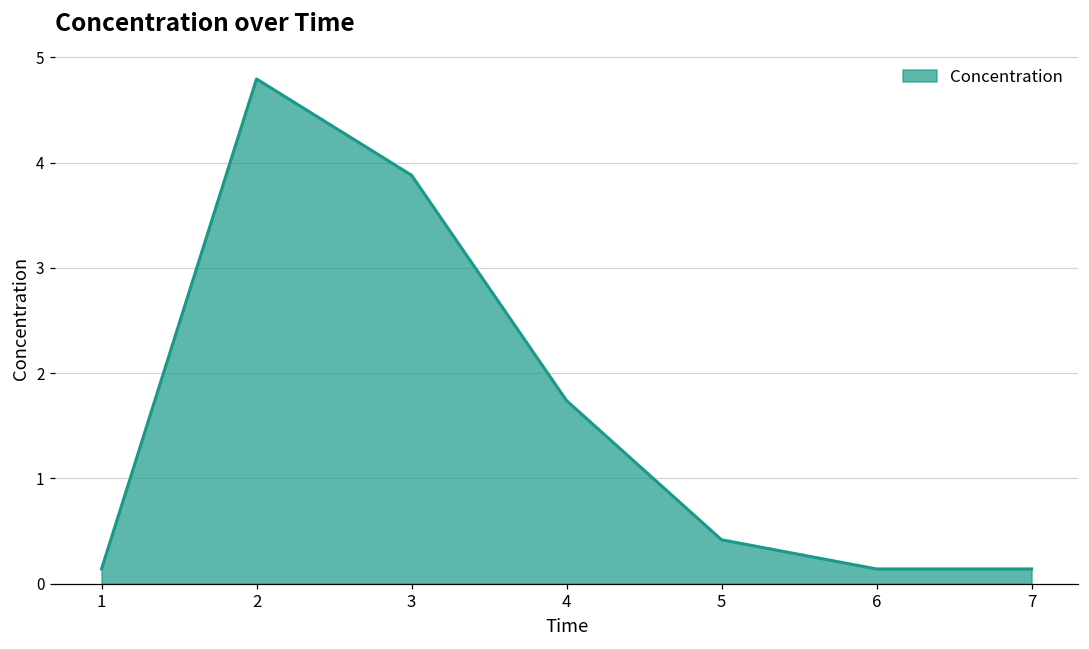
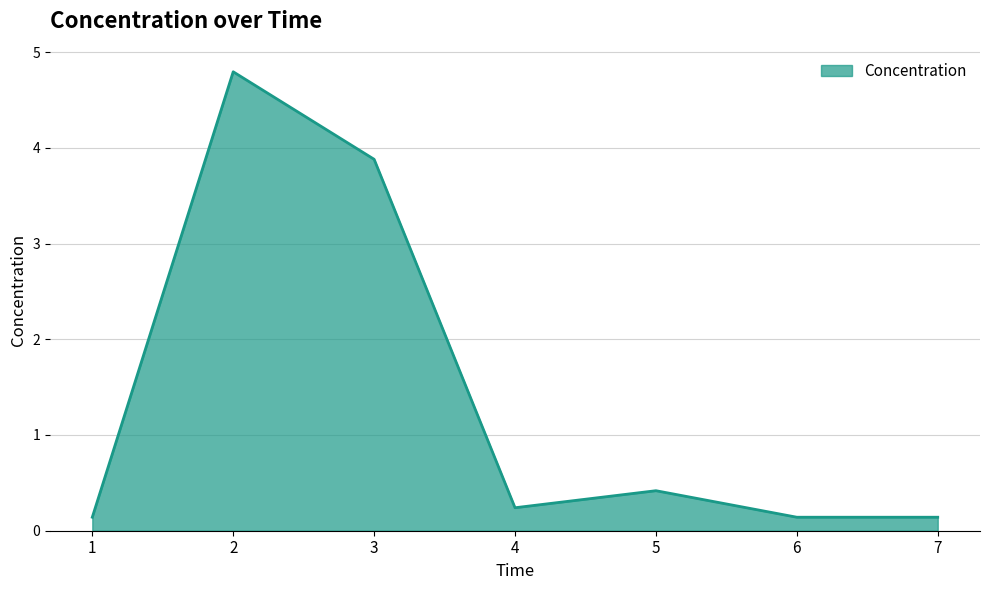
4: 1.7 -> 0.2
